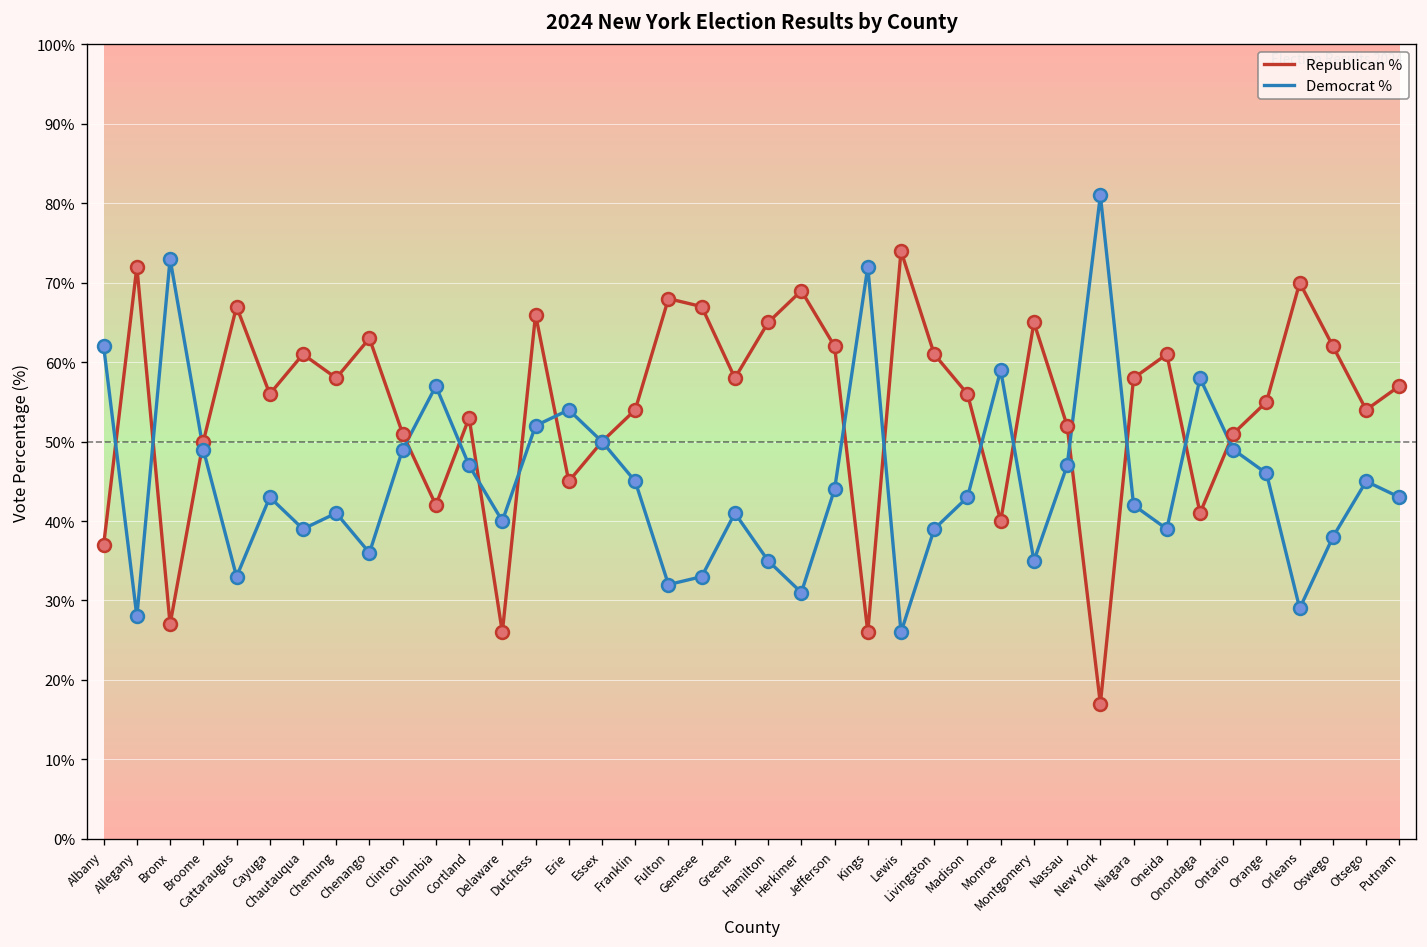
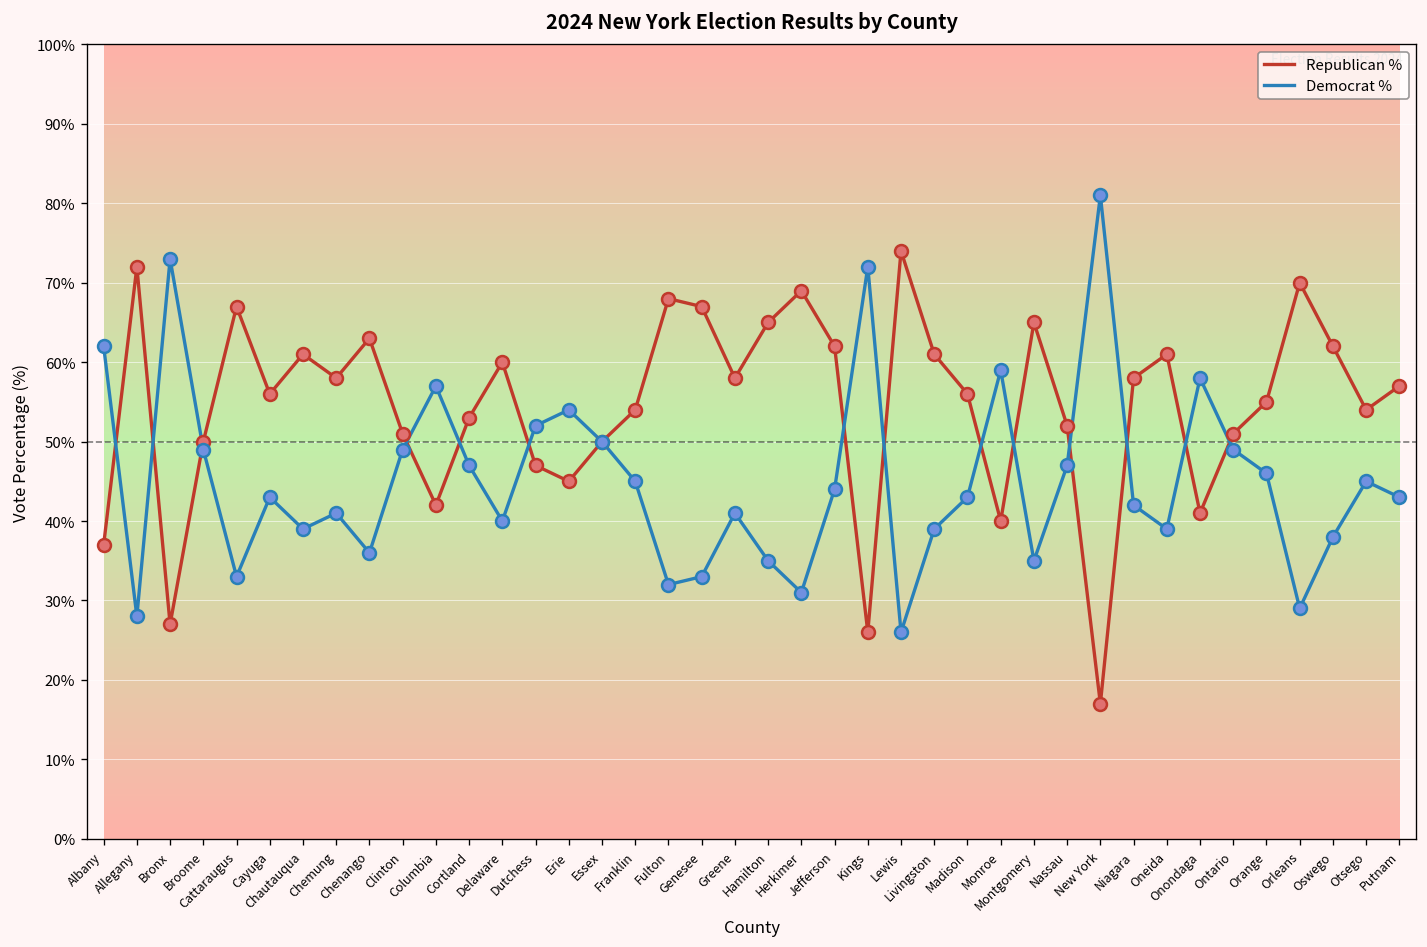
Republican %, Delaware: 26% -> 60%
Republican %, Dutchess: 66% -> 47%
